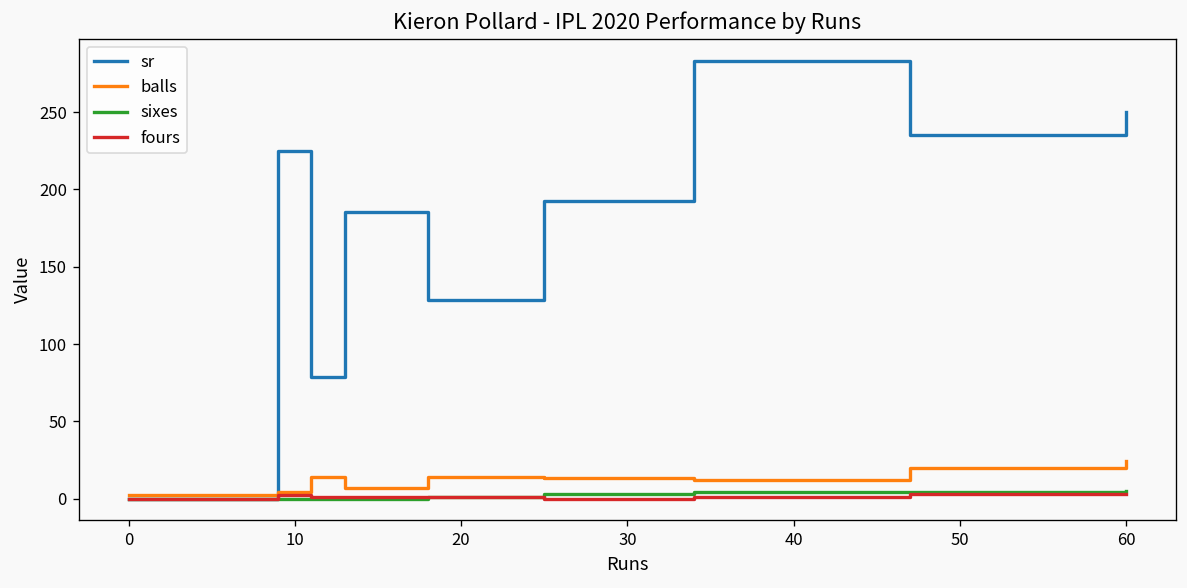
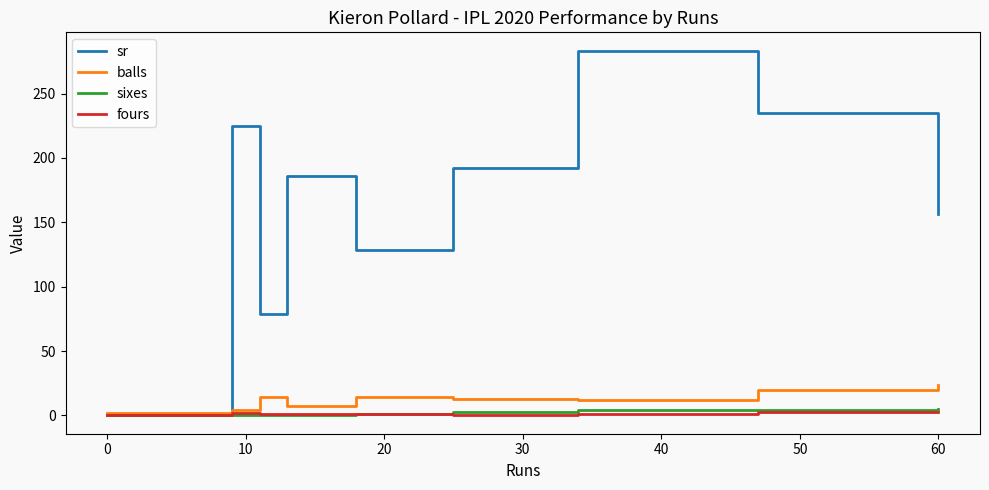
sr, 60: 250 -> 156
